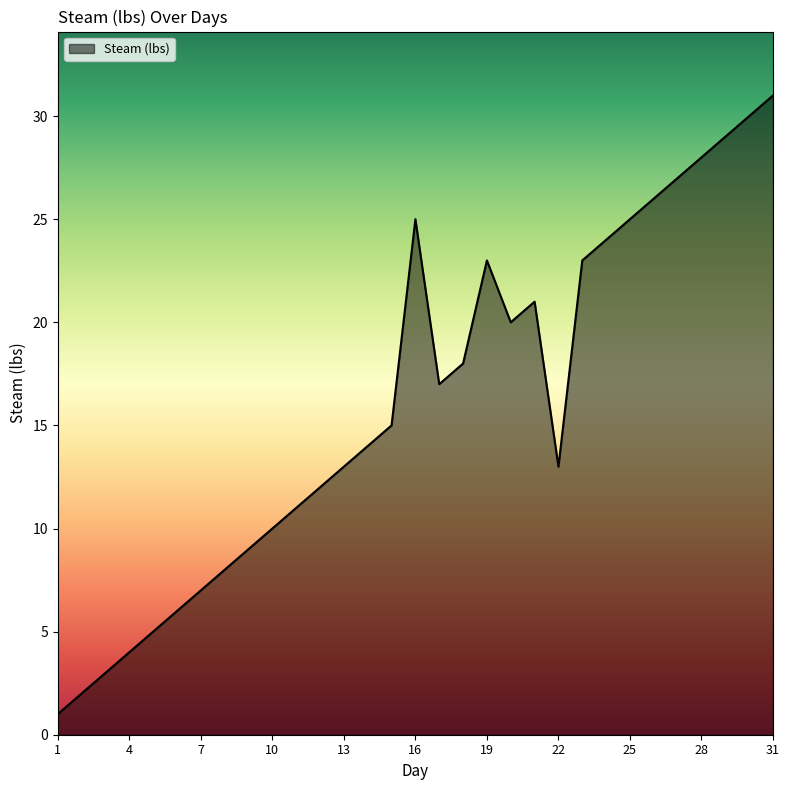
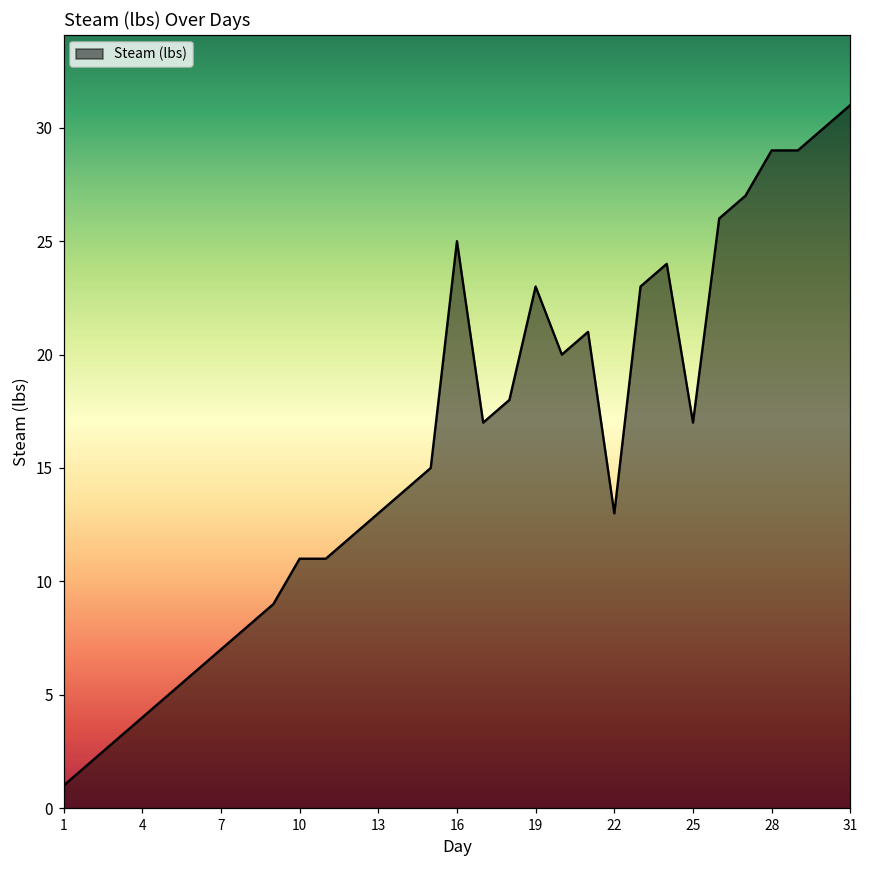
10: 10 -> 11
25: 25 -> 17
28: 28 -> 29
